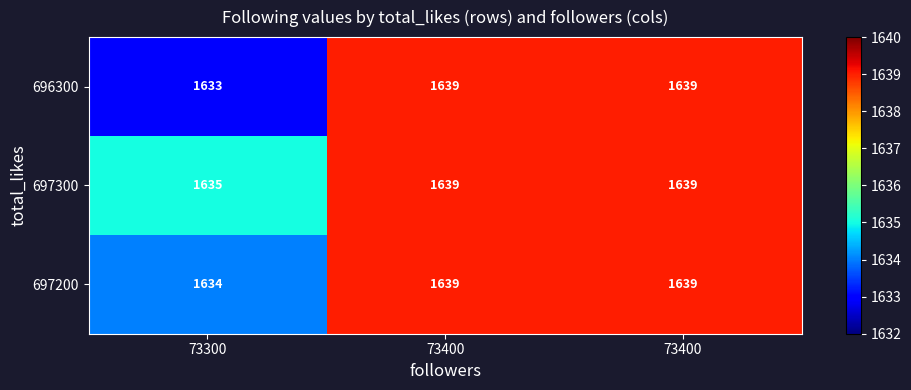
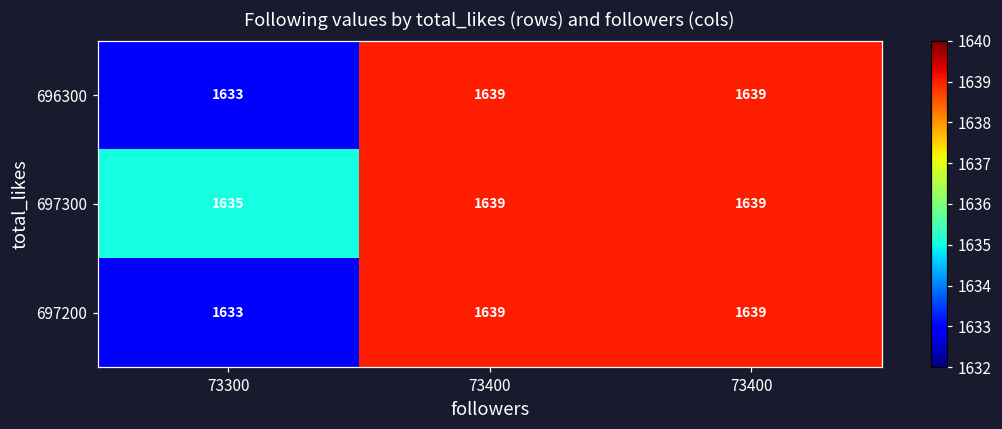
697200, 73300: 1634 -> 1633
